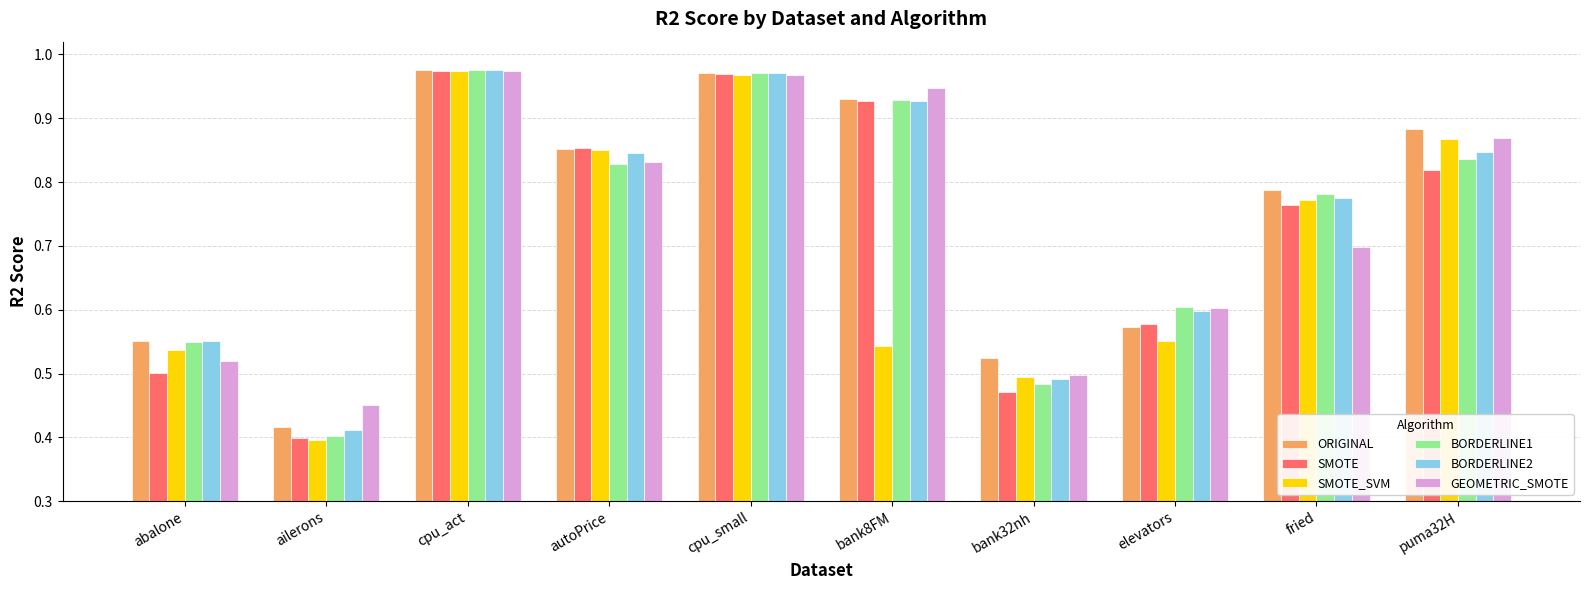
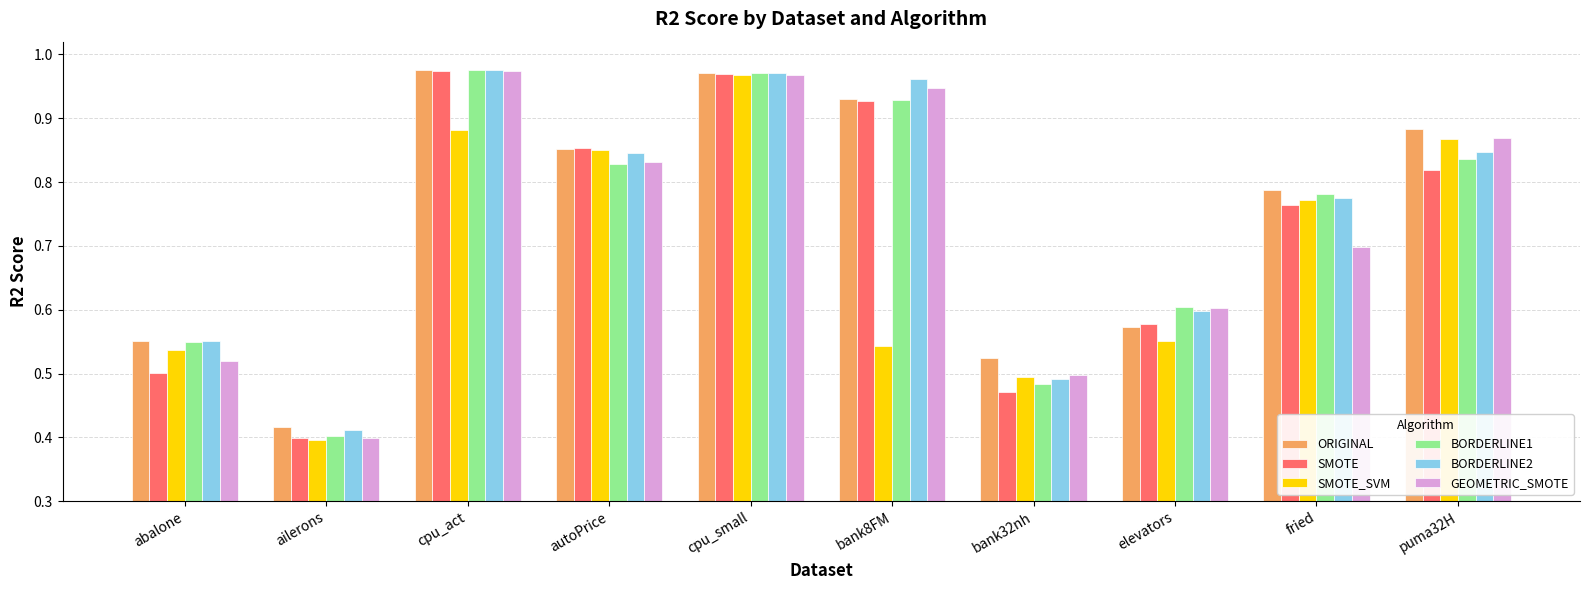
GEOMETRIC_SMOTE, ailerons: 0.45 -> 0.40
SMOTE_SVM, cpu_act: 0.97 -> 0.88
BORDERLINE2, bank8FM: 0.93 -> 0.96
